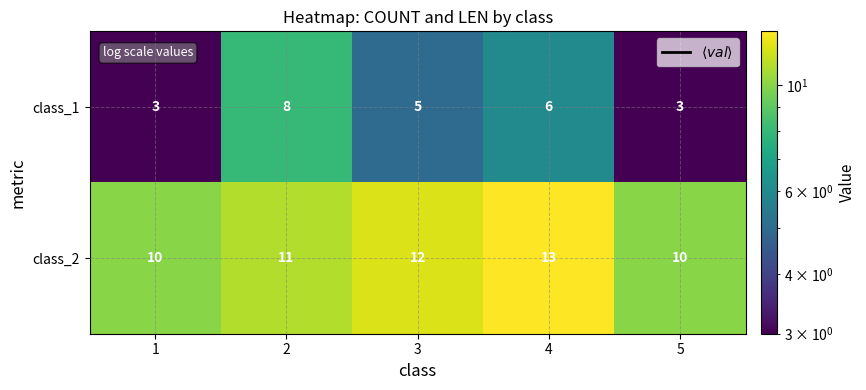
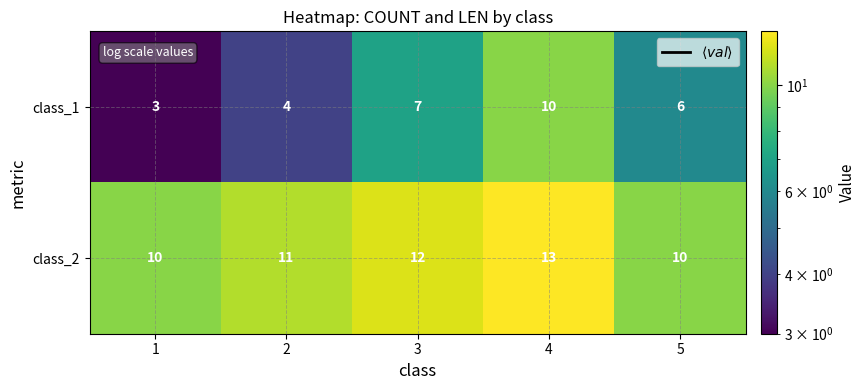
class_1, 2: 8 -> 4
class_1, 3: 5 -> 7
class_1, 4: 6 -> 10
class_1, 5: 3 -> 6
